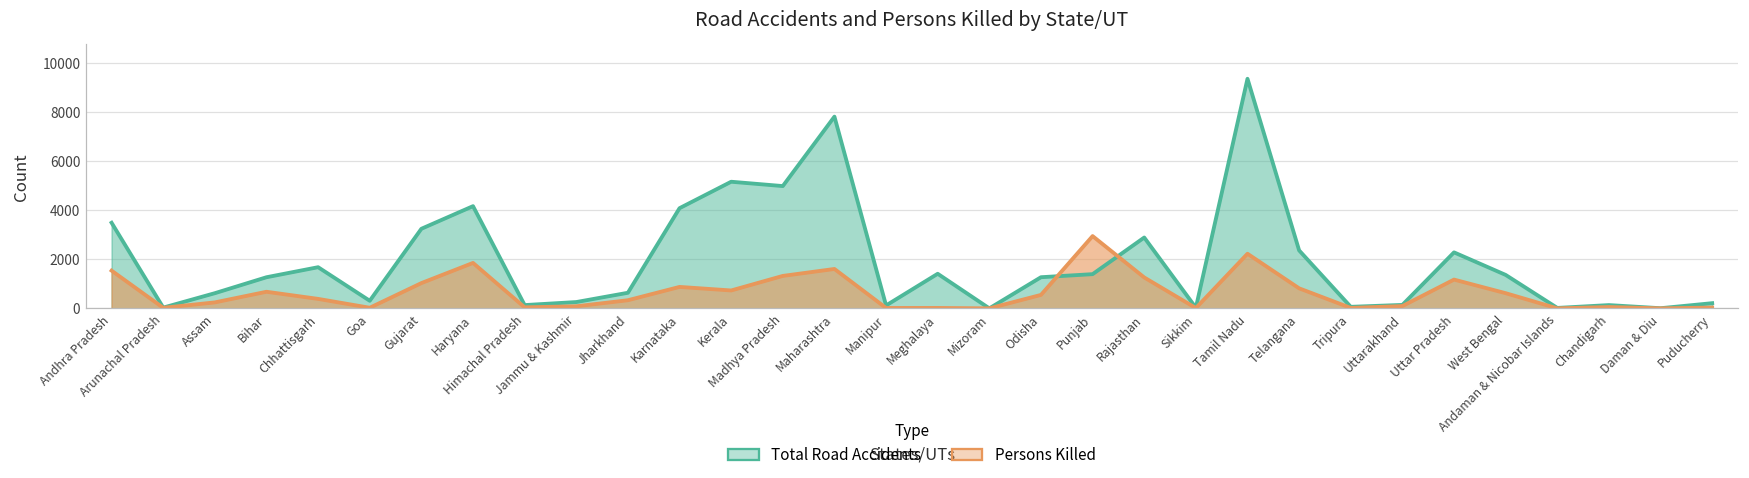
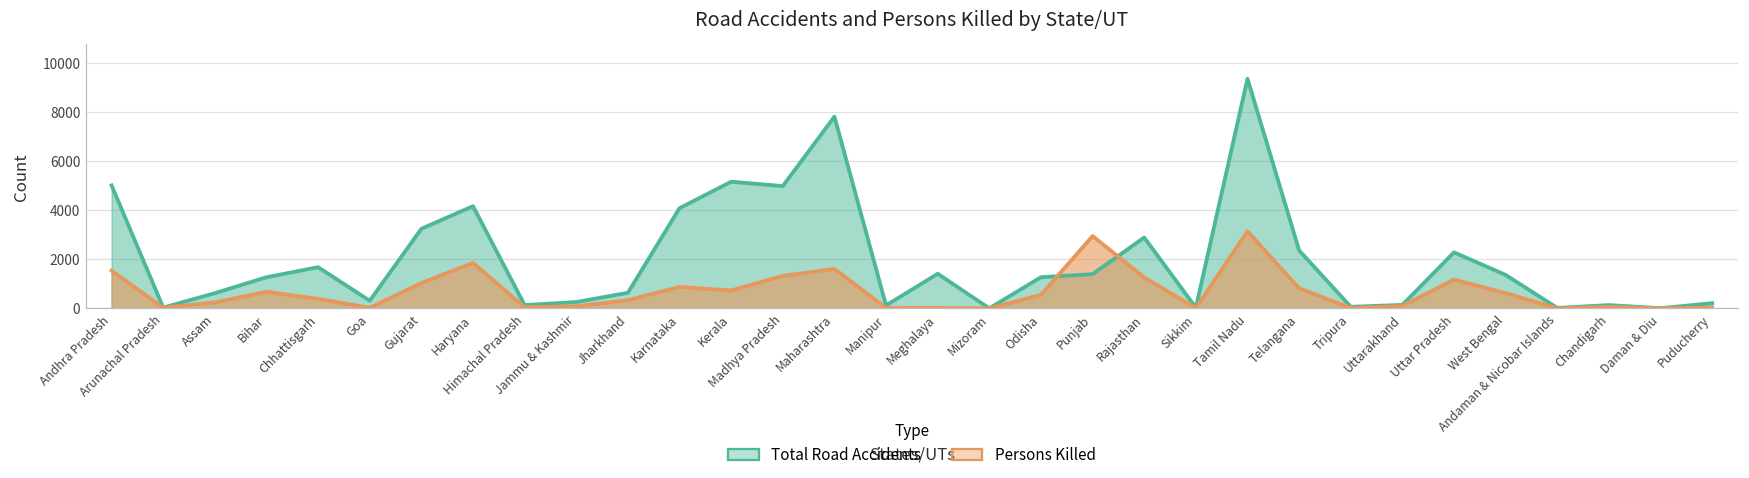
Total Road Accidents, Andhra Pradesh: 3500 -> 5000
Persons Killed, Tamil Nadu: 2200 -> 3100
